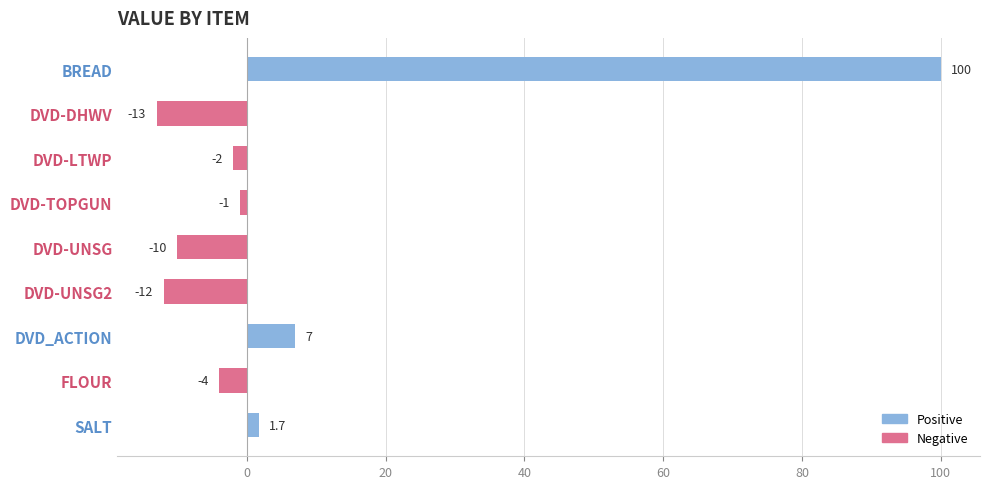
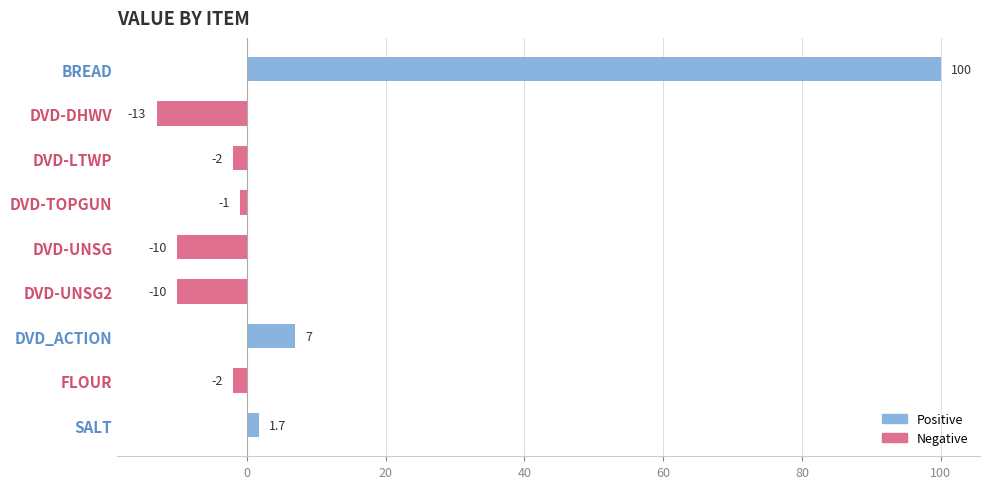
DVD-UNSG2: -12 -> -10
FLOUR: -4 -> -2
